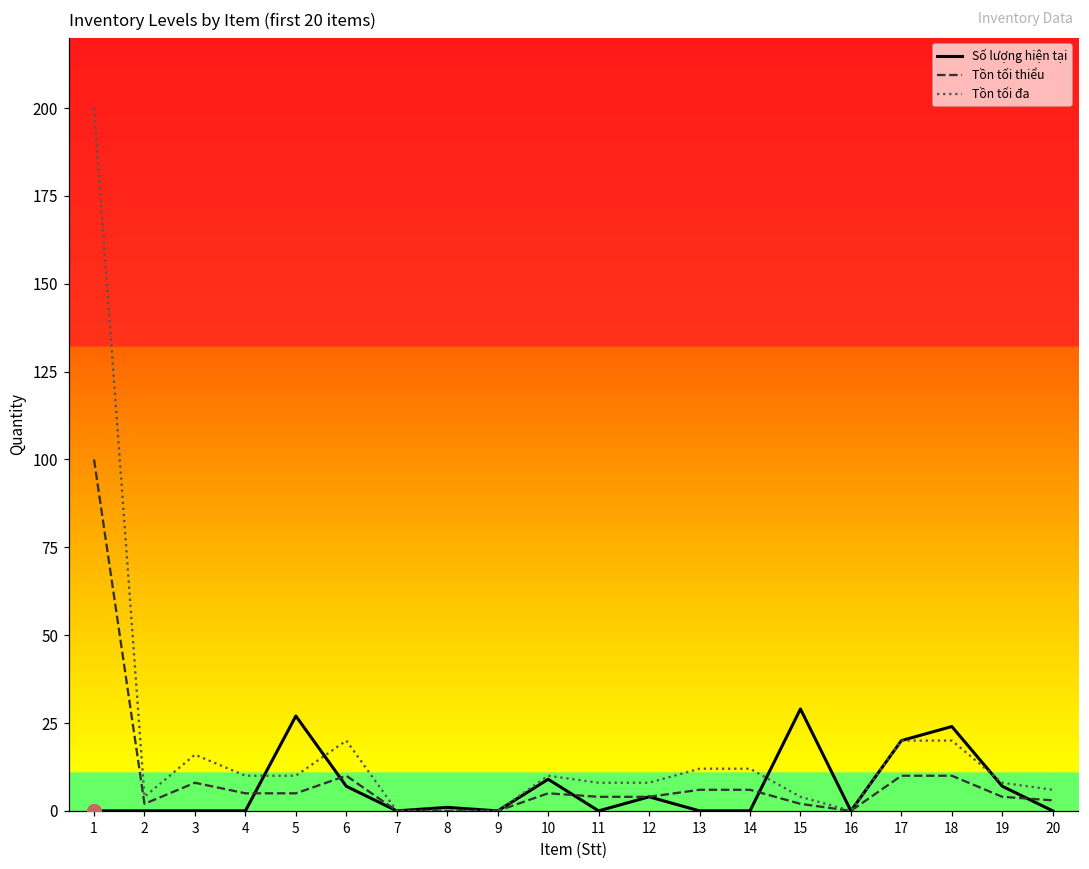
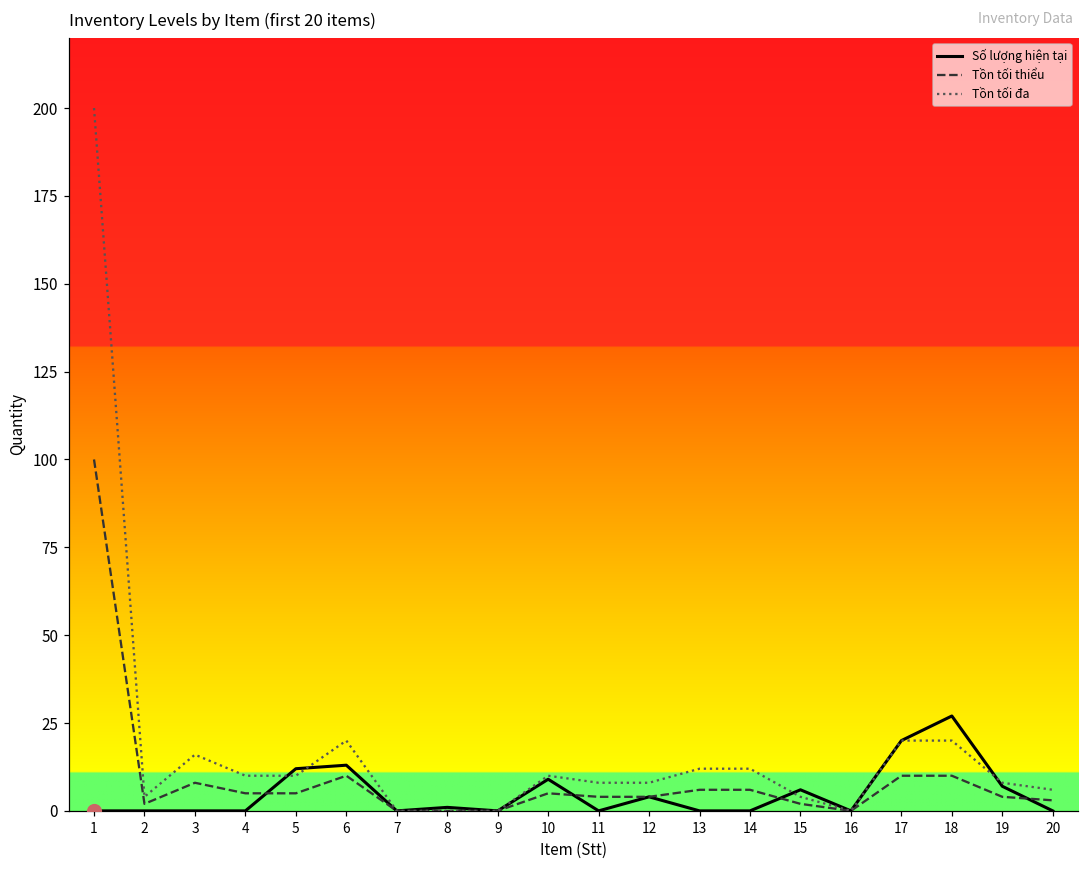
Số lượng hiện tại, 5: 27 -> 12
Số lượng hiện tại, 6: 7 -> 13
Số lượng hiện tại, 15: 29 -> 6
Số lượng hiện tại, 18: 24 -> 27
